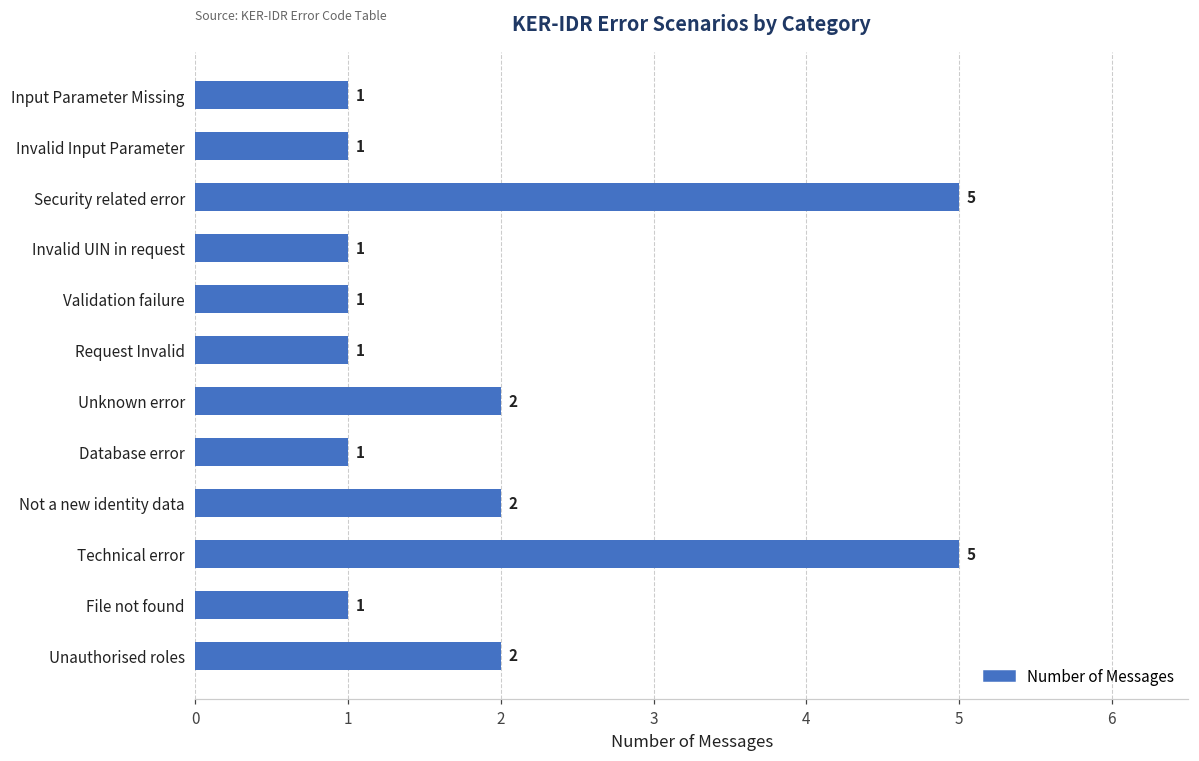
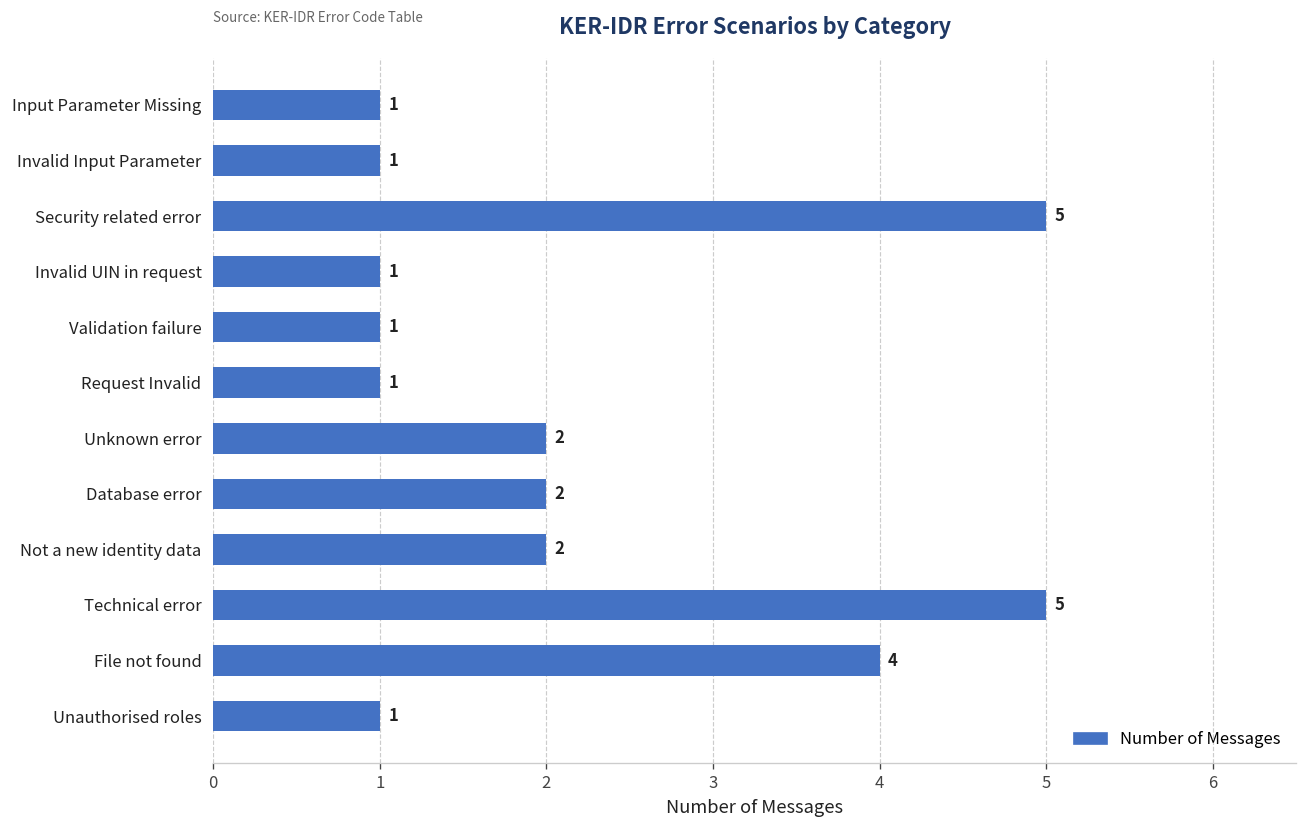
Database error: 1 -> 2
File not found: 1 -> 4
Unauthorised roles: 2 -> 1
